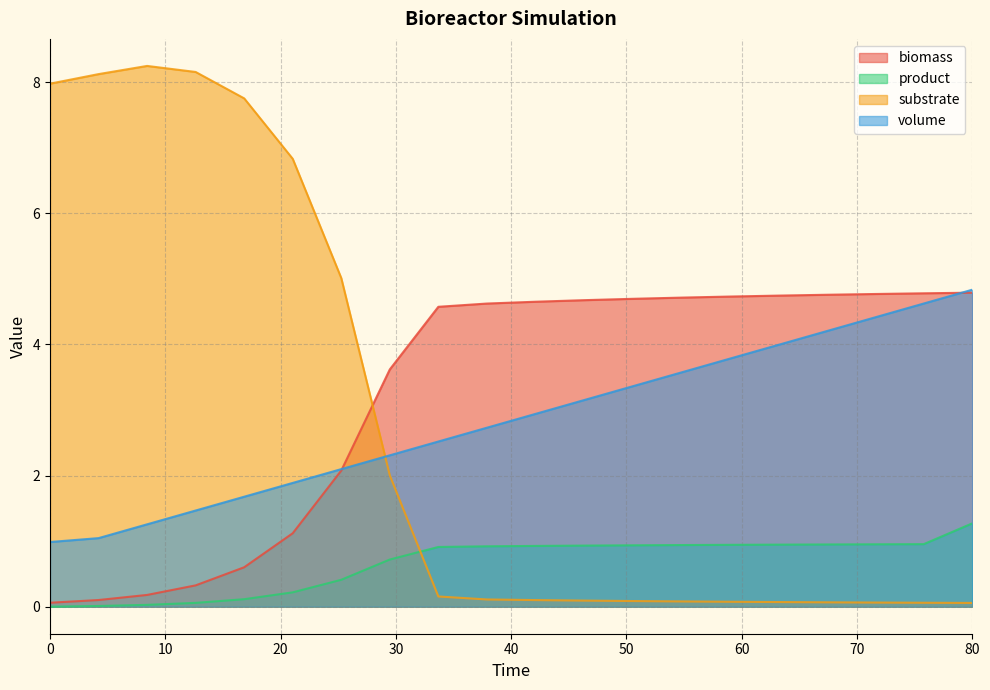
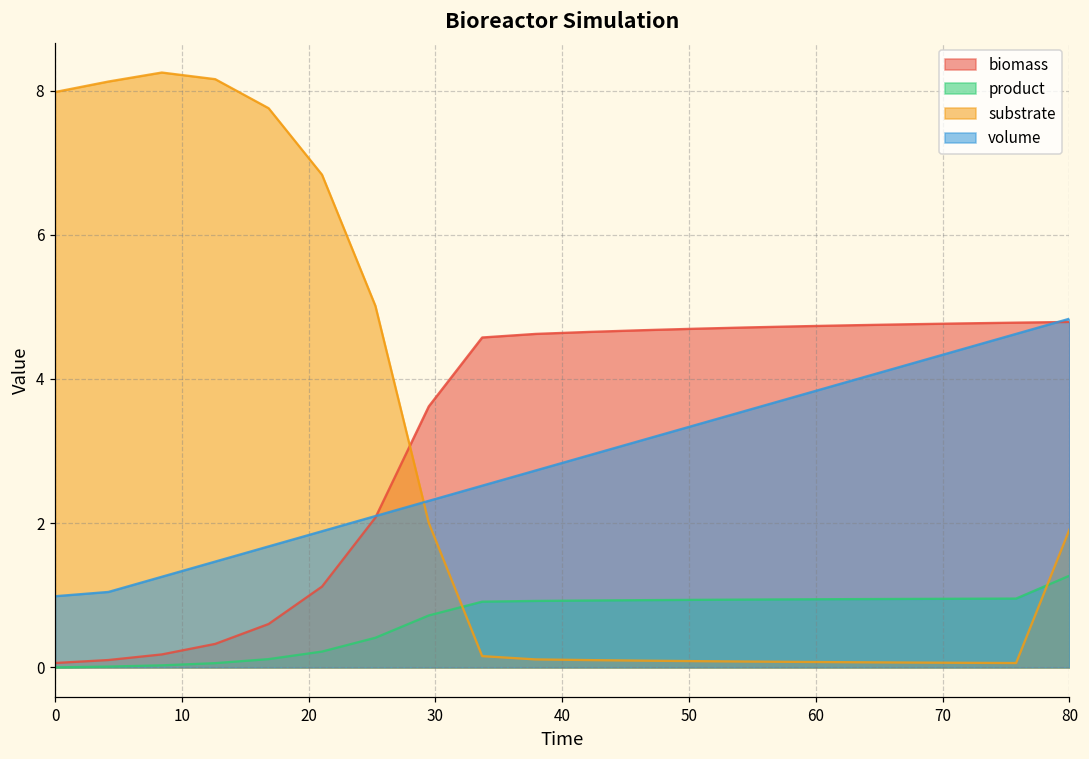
substrate, 80: 0.1 -> 1.9
